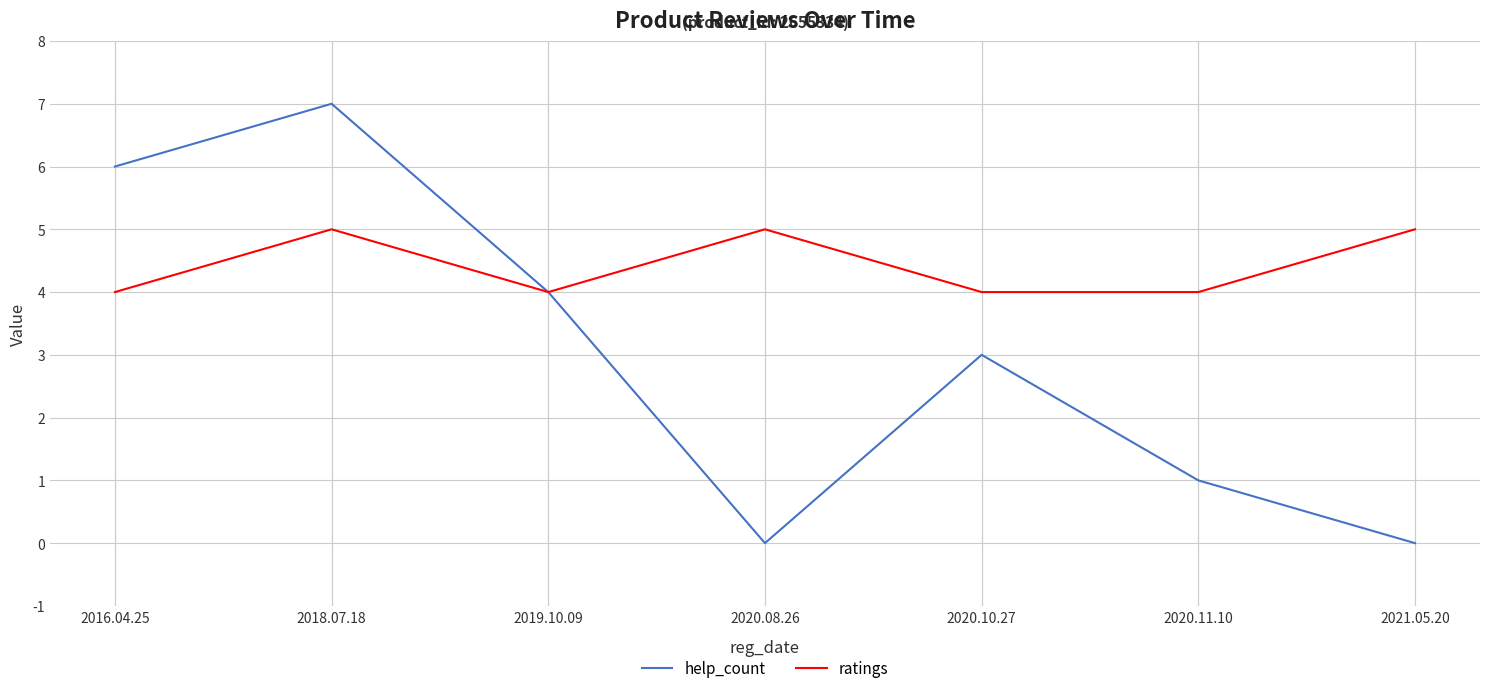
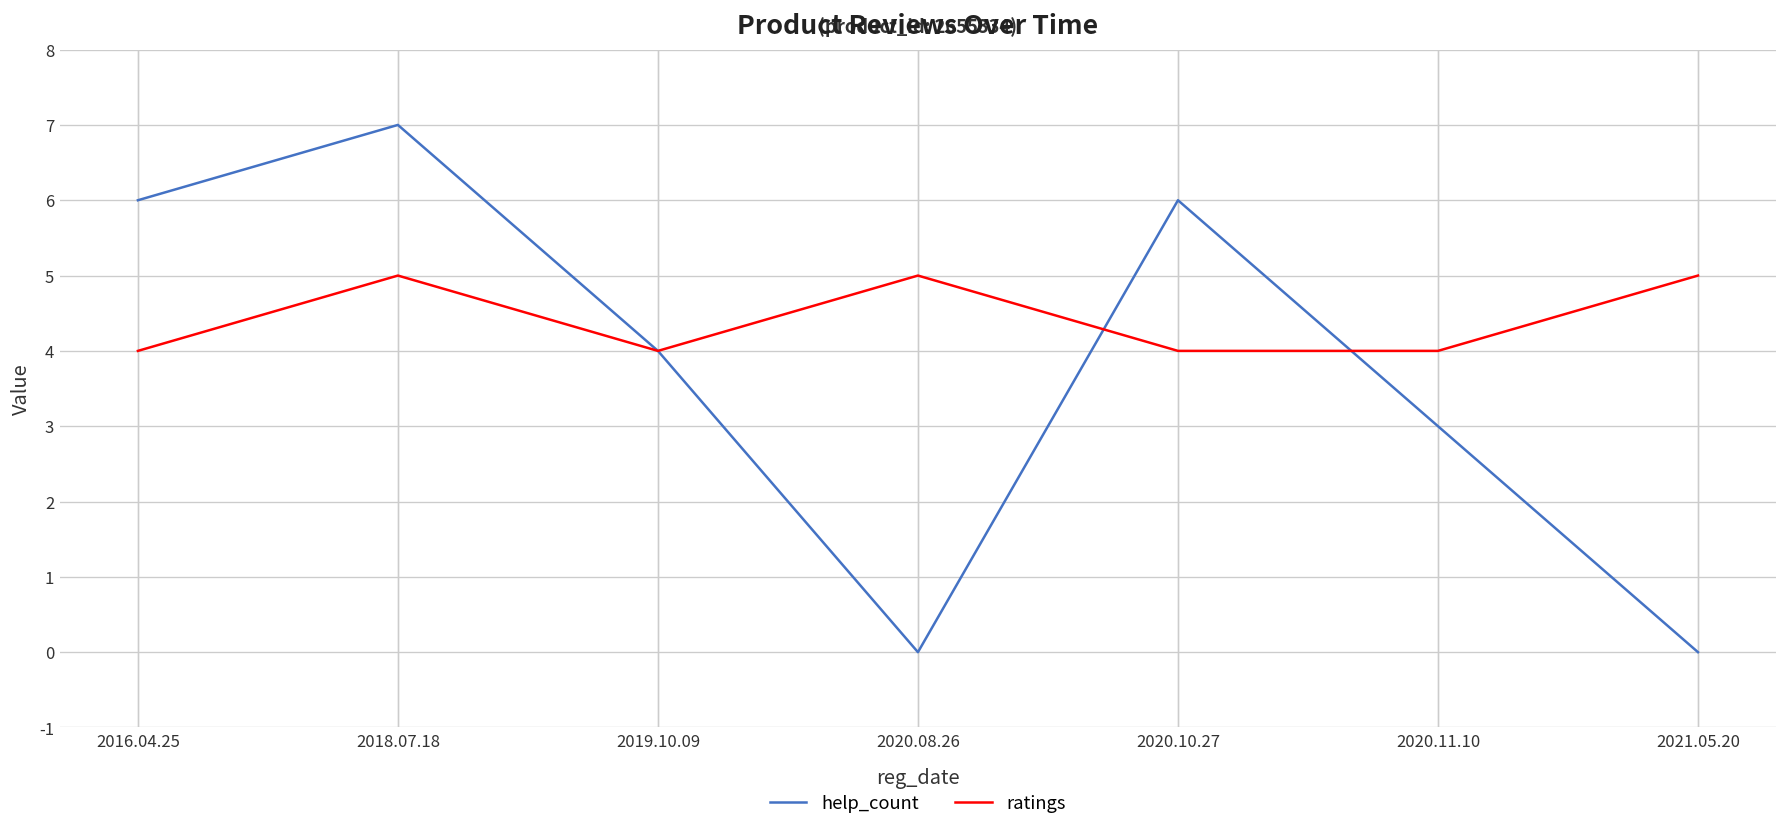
help_count, 2020.10.27: 3 -> 6
help_count, 2020.11.10: 1 -> 3
